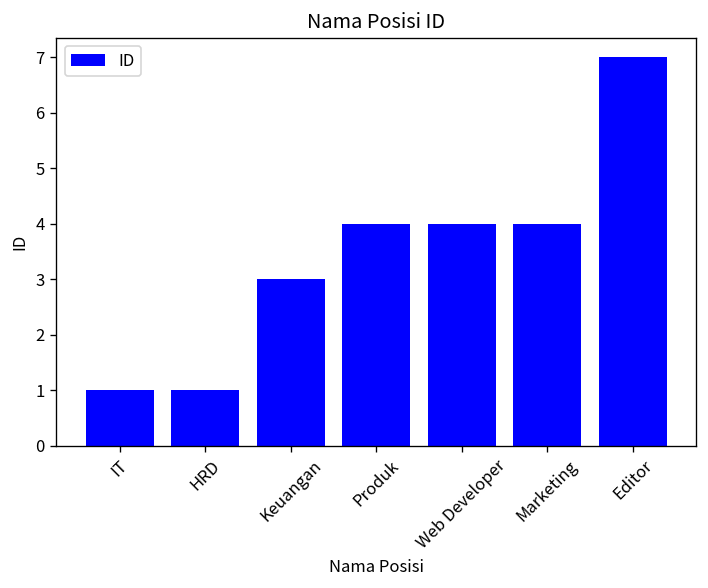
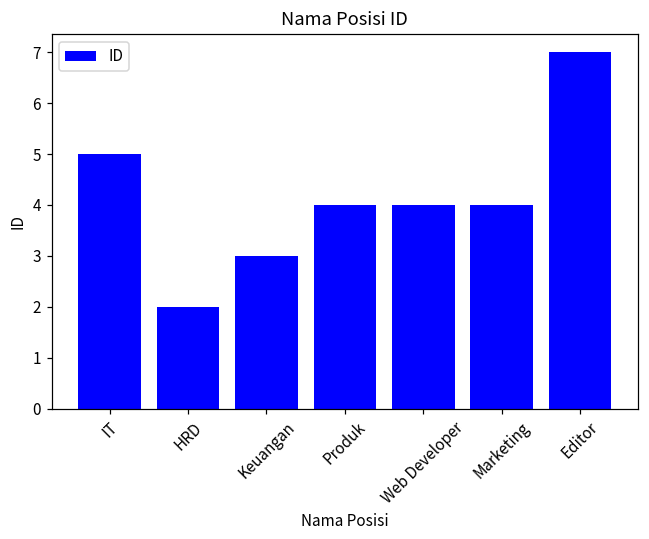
IT: 1 -> 5
HRD: 1 -> 2
